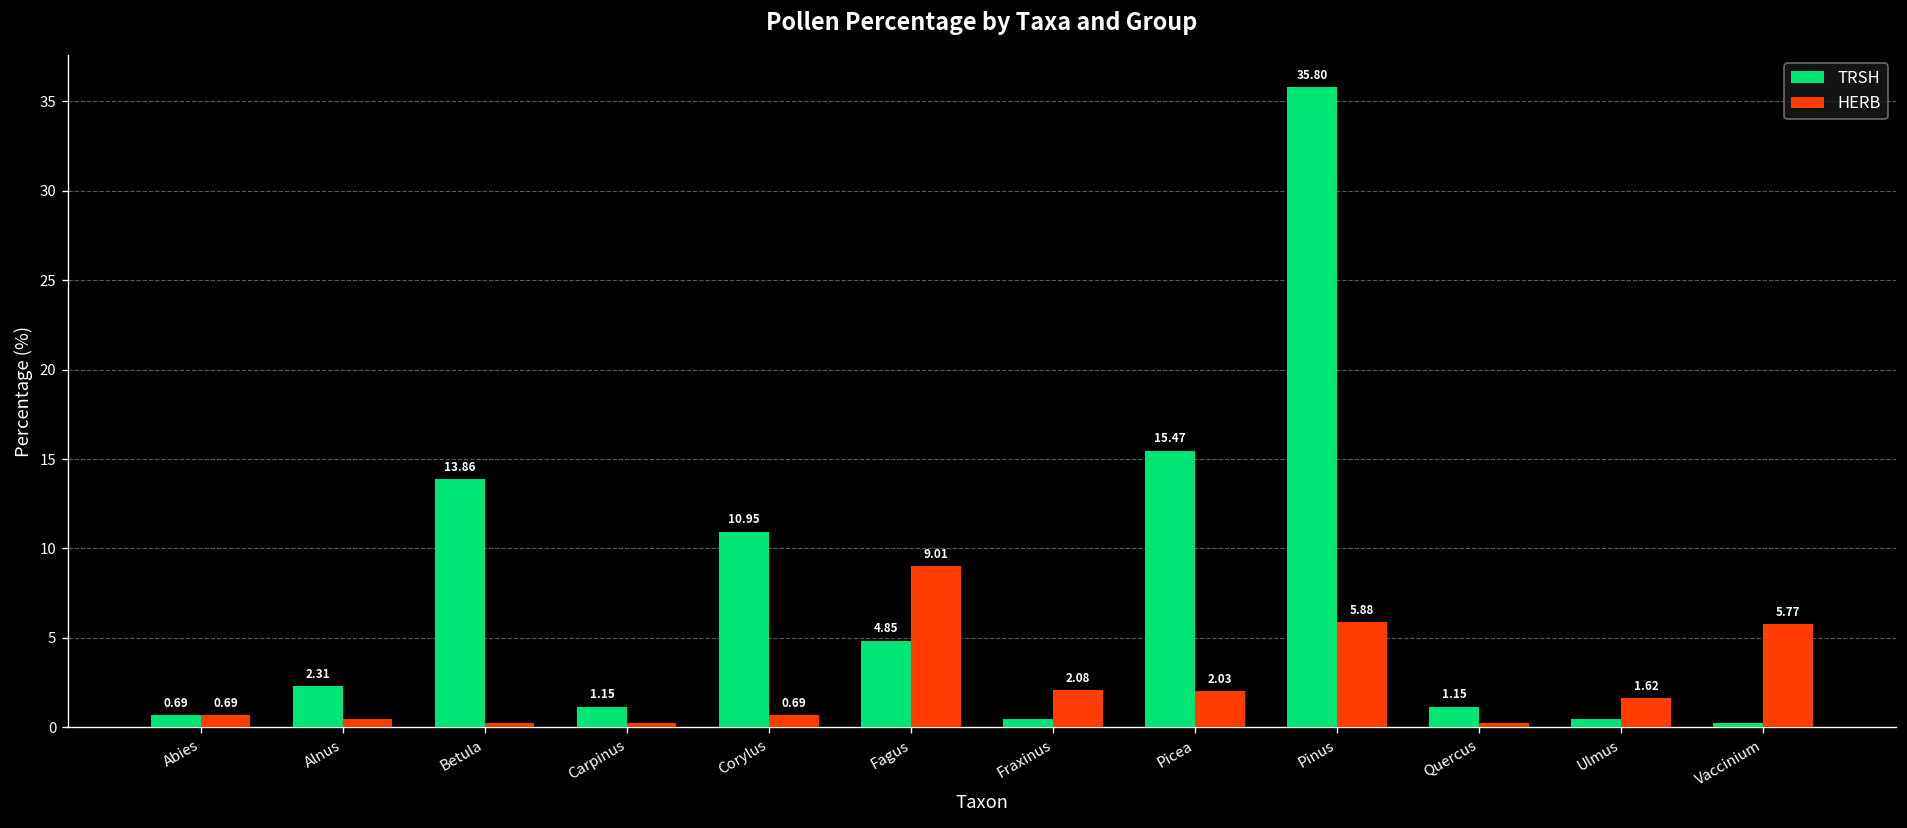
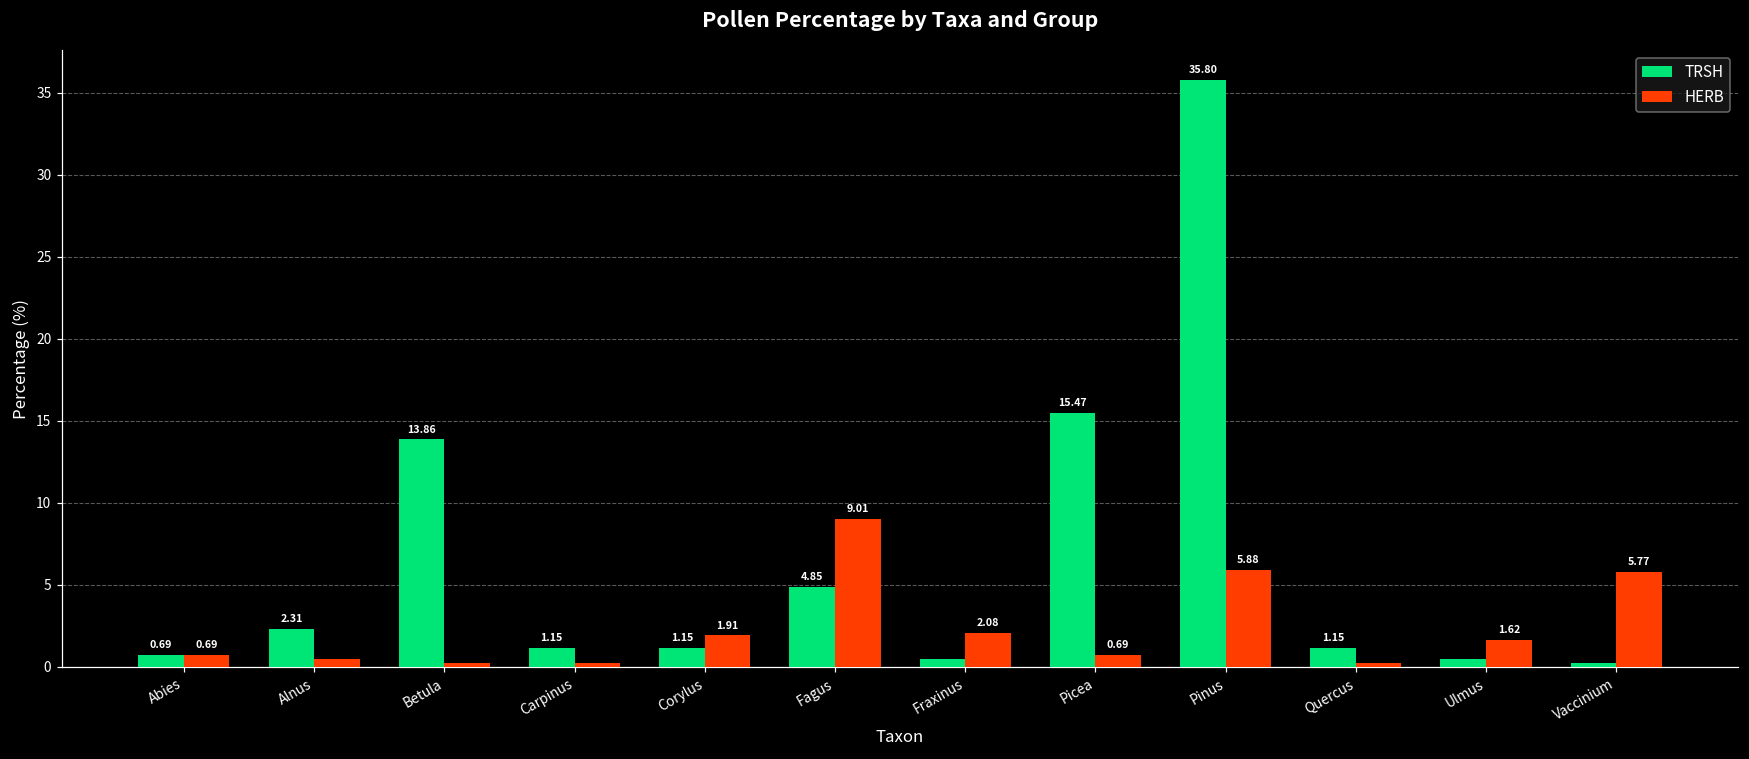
TRSH, Corylus: 10.95 -> 1.15
HERB, Corylus: 0.69 -> 1.91
HERB, Picea: 2.03 -> 0.69
